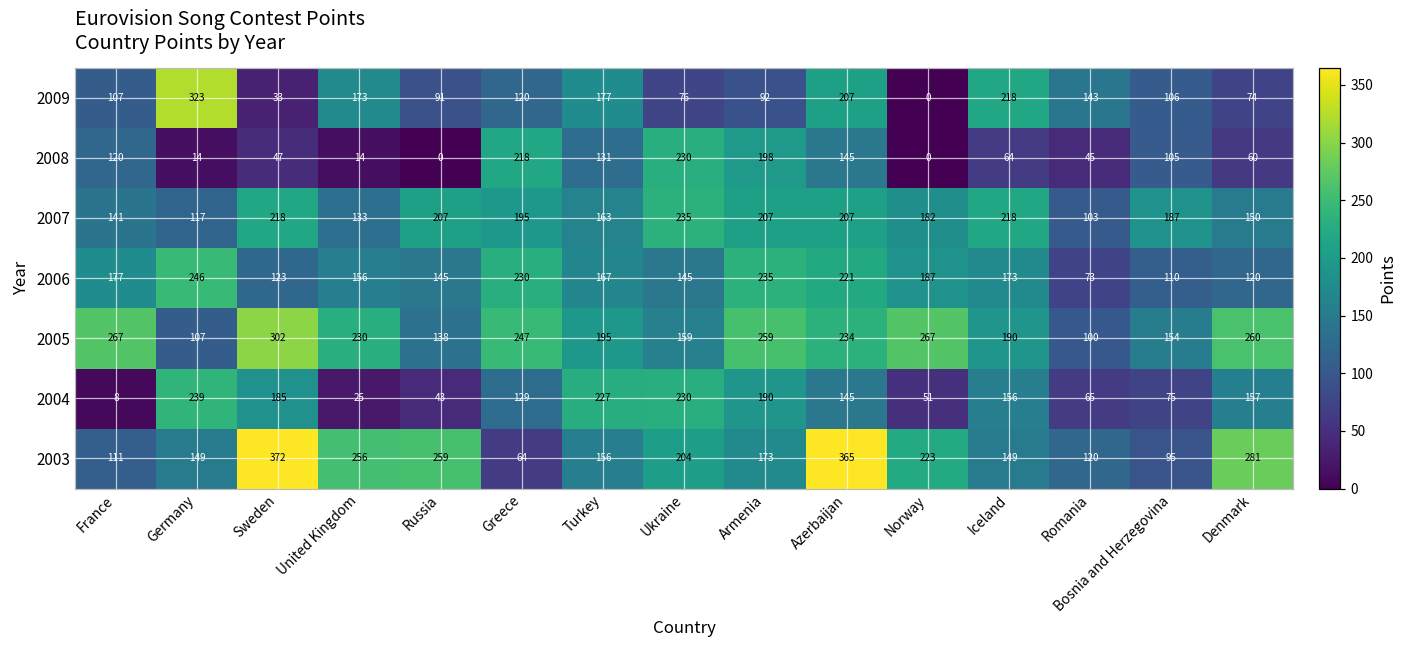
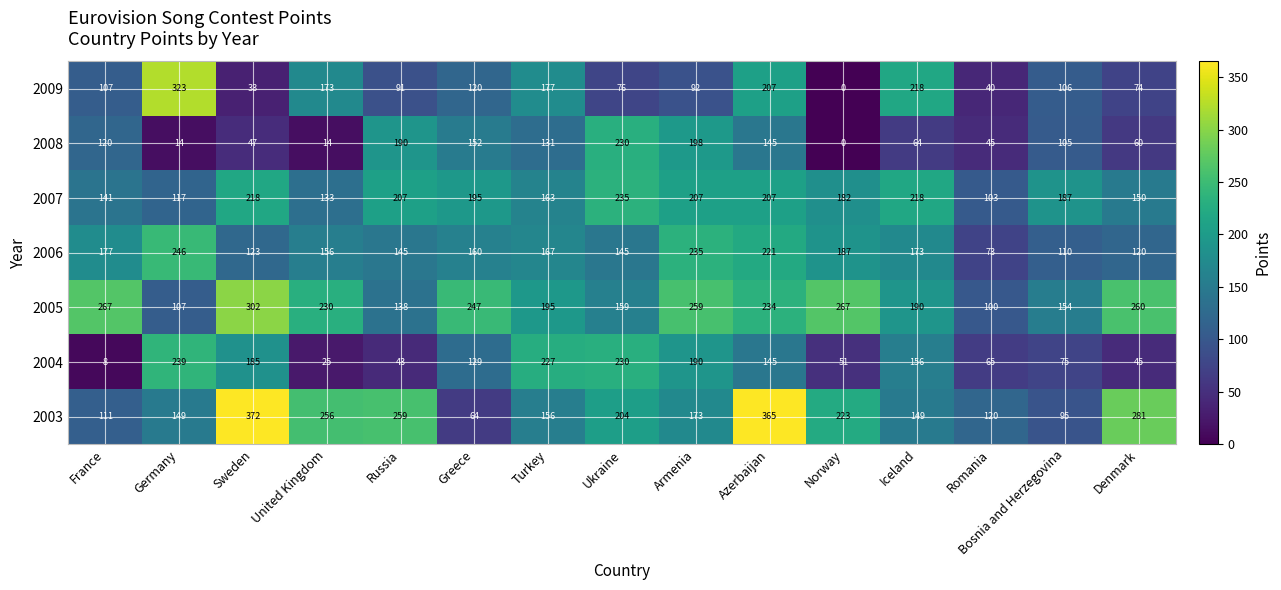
2009, Romania: 143 -> 40
2008, Russia: 0 -> 190
2008, Greece: 218 -> 152
2006, Greece: 230 -> 160
2004, Denmark: 157 -> 45
